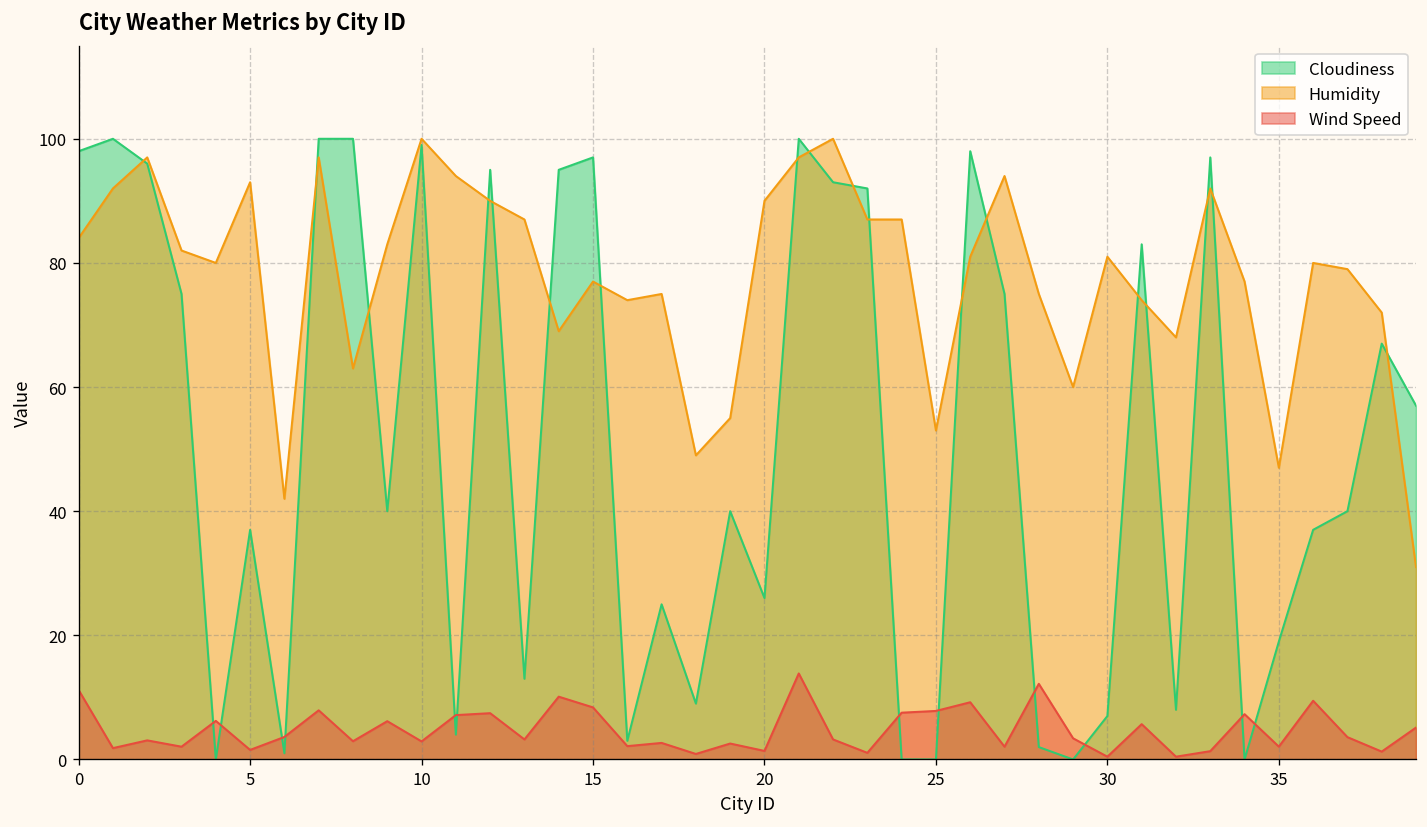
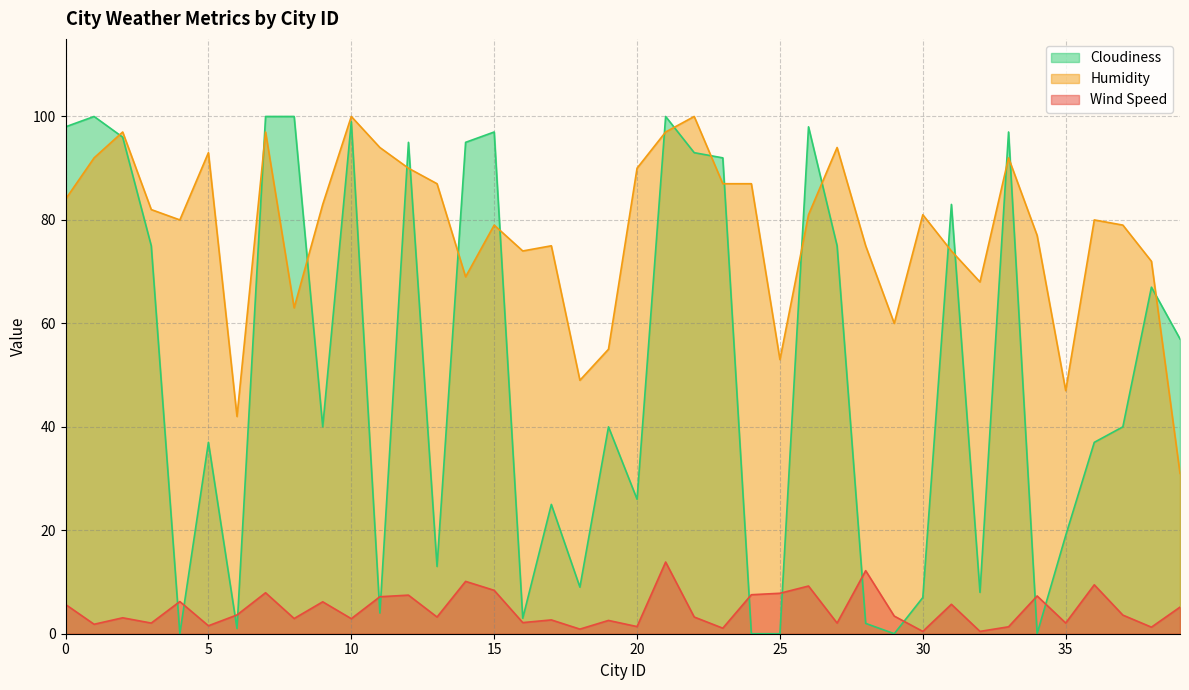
Wind Speed, 0: 11 -> 6
Humidity, 15: 77 -> 79
